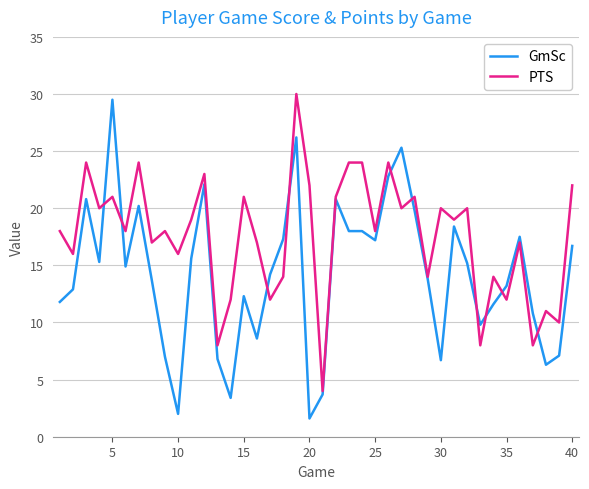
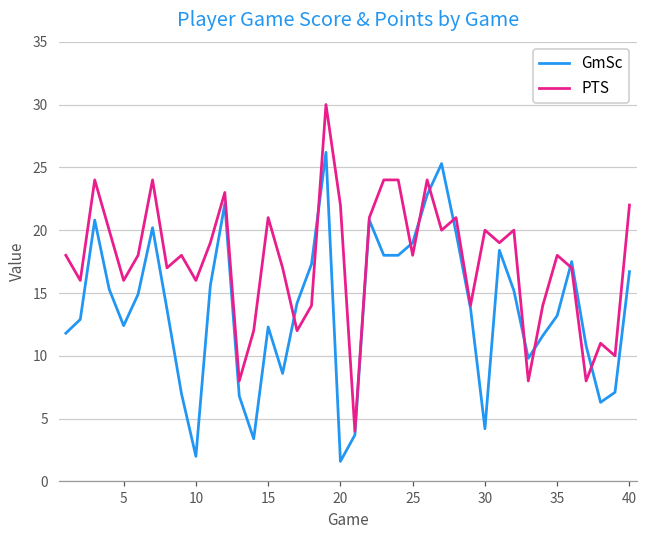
GmSc, 5: 29.5 -> 12.4
PTS, 5: 21 -> 16
GmSc, 25: 17.2 -> 19.0
GmSc, 30: 6.7 -> 4.2
PTS, 35: 12 -> 18
